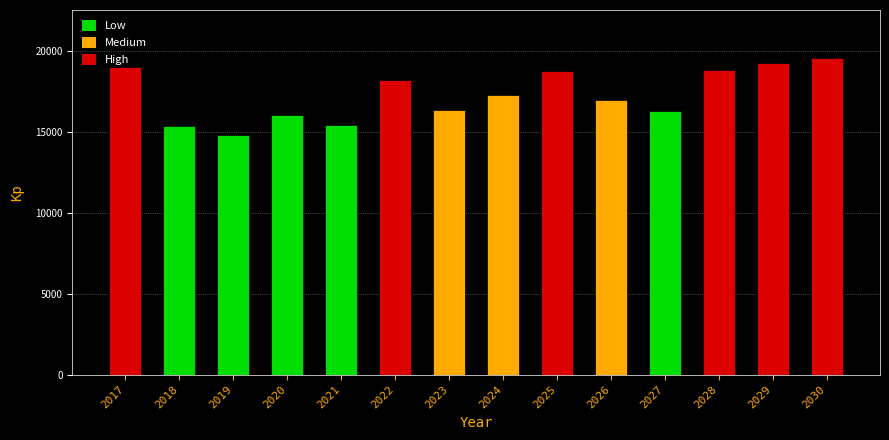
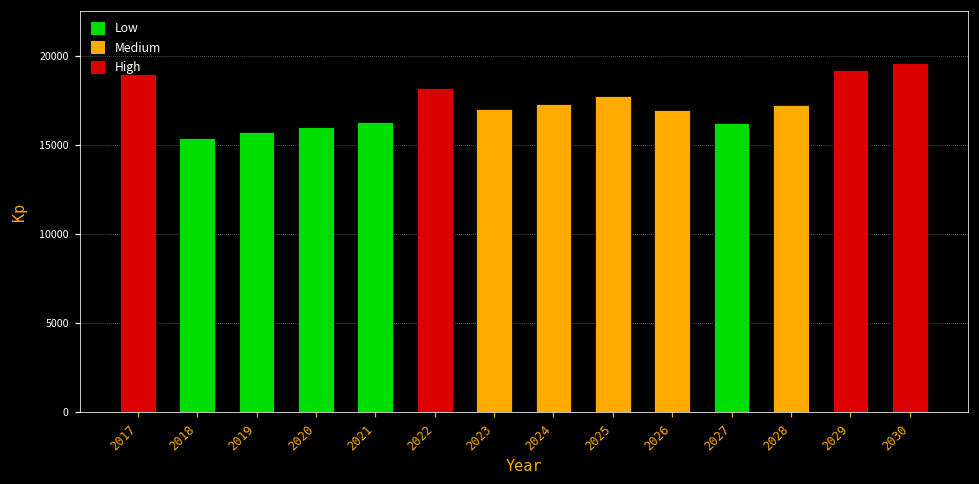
2019: 14800 -> 15700
2021: 15400 -> 16300
2023: 16400 -> 17000
2025: 18800 -> 17700
2028: 18800 -> 17300
